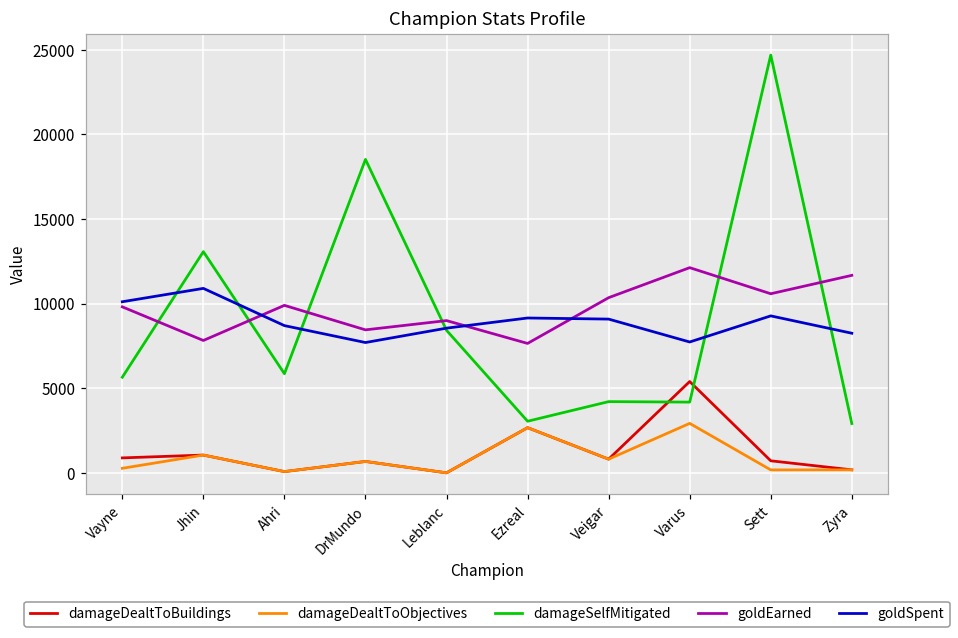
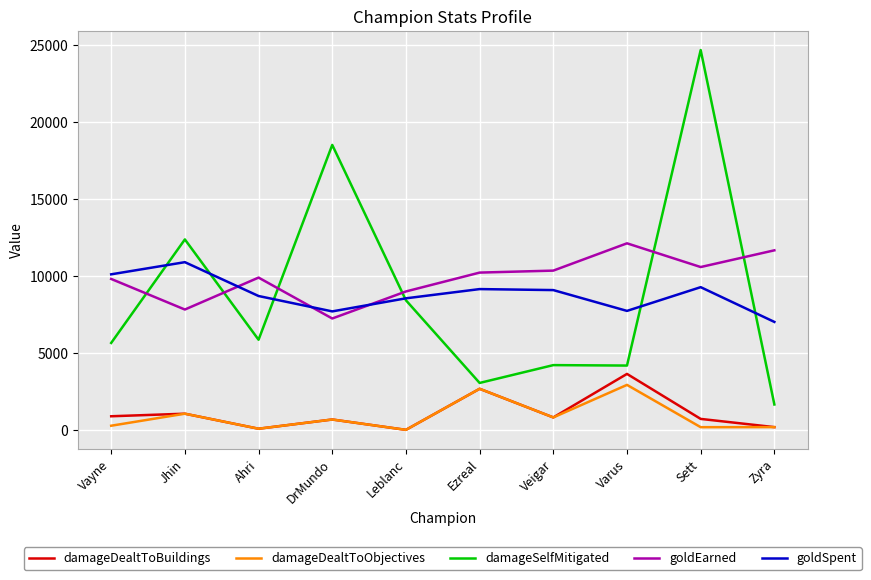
damageSelfMitigated, Jhin: 13100 -> 12400
goldEarned, DrMundo: 8400 -> 7200
goldEarned, Ezreal: 7600 -> 10200
damageDealtToBuildings, Varus: 5400 -> 3600
damageSelfMitigated, Zyra: 2900 -> 1600
goldSpent, Zyra: 8300 -> 7000
